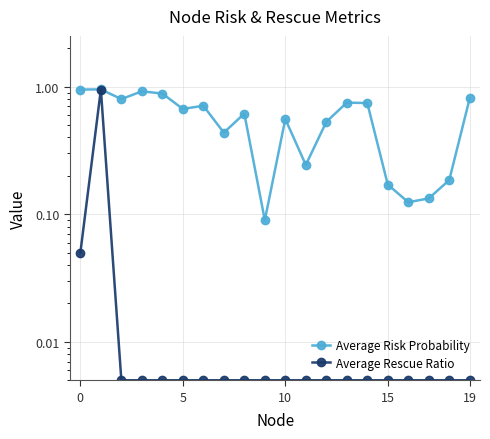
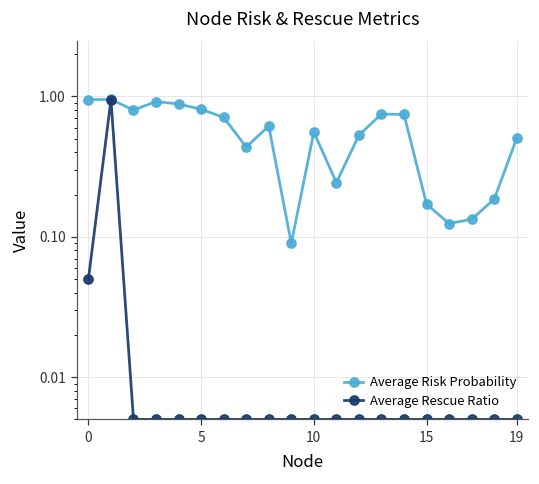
Average Risk Probability, 5: 0.7 -> 0.8
Average Risk Probability, 19: 0.8 -> 0.50
